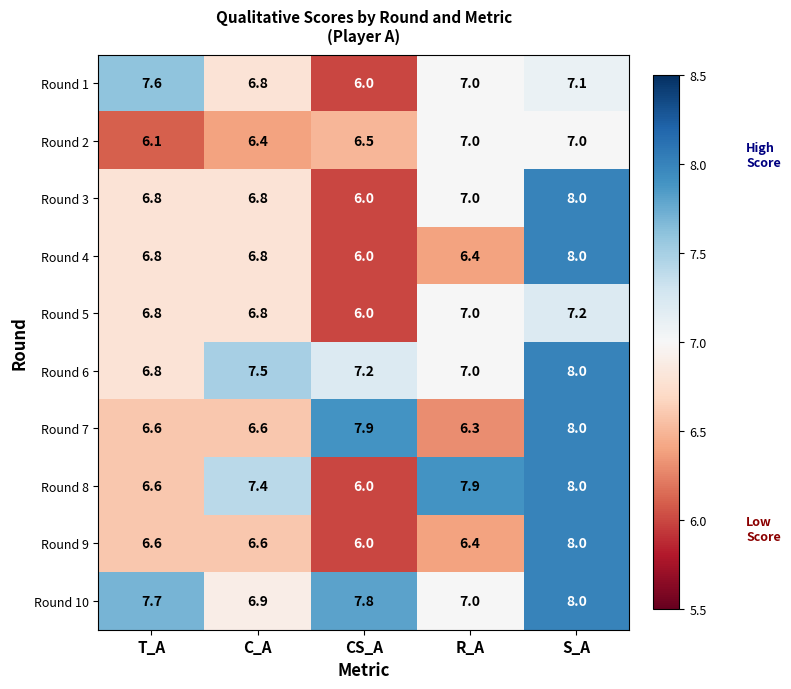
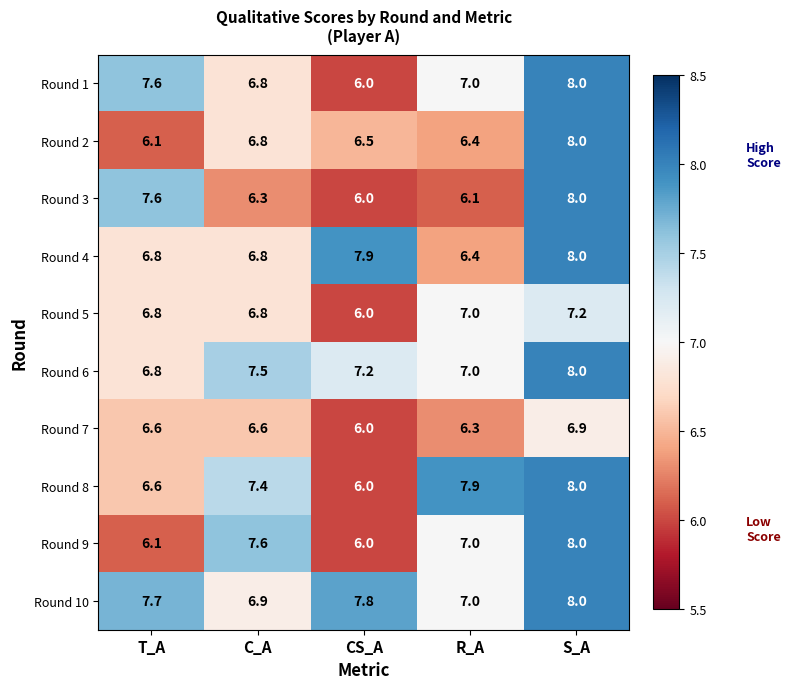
Round 1, S_A: 7.1 -> 8.0
Round 2, C_A: 6.4 -> 6.8
Round 2, R_A: 7.0 -> 6.4
Round 2, S_A: 7.0 -> 8.0
Round 3, T_A: 6.8 -> 7.6
Round 3, C_A: 6.8 -> 6.3
Round 3, R_A: 7.0 -> 6.1
Round 4, CS_A: 6.0 -> 7.9
Round 7, CS_A: 7.9 -> 6.0
Round 7, S_A: 8.0 -> 6.9
Round 9, T_A: 6.6 -> 6.1
Round 9, C_A: 6.6 -> 7.6
Round 9, R_A: 6.4 -> 7.0
